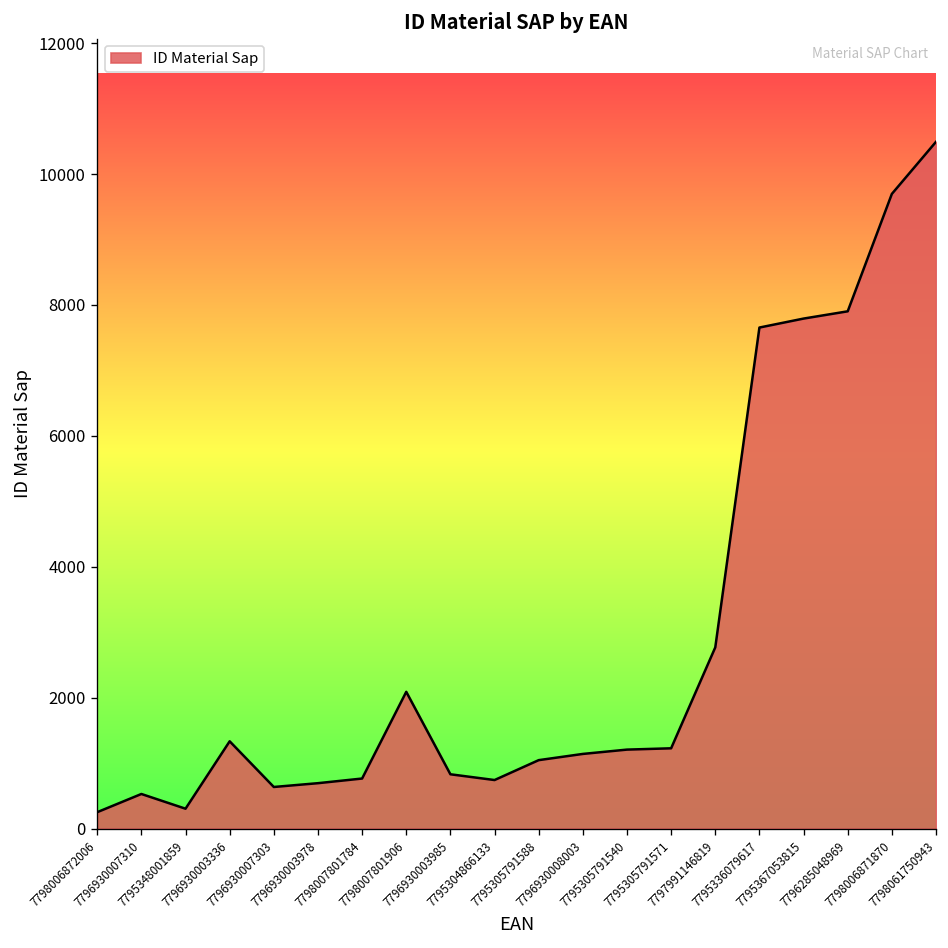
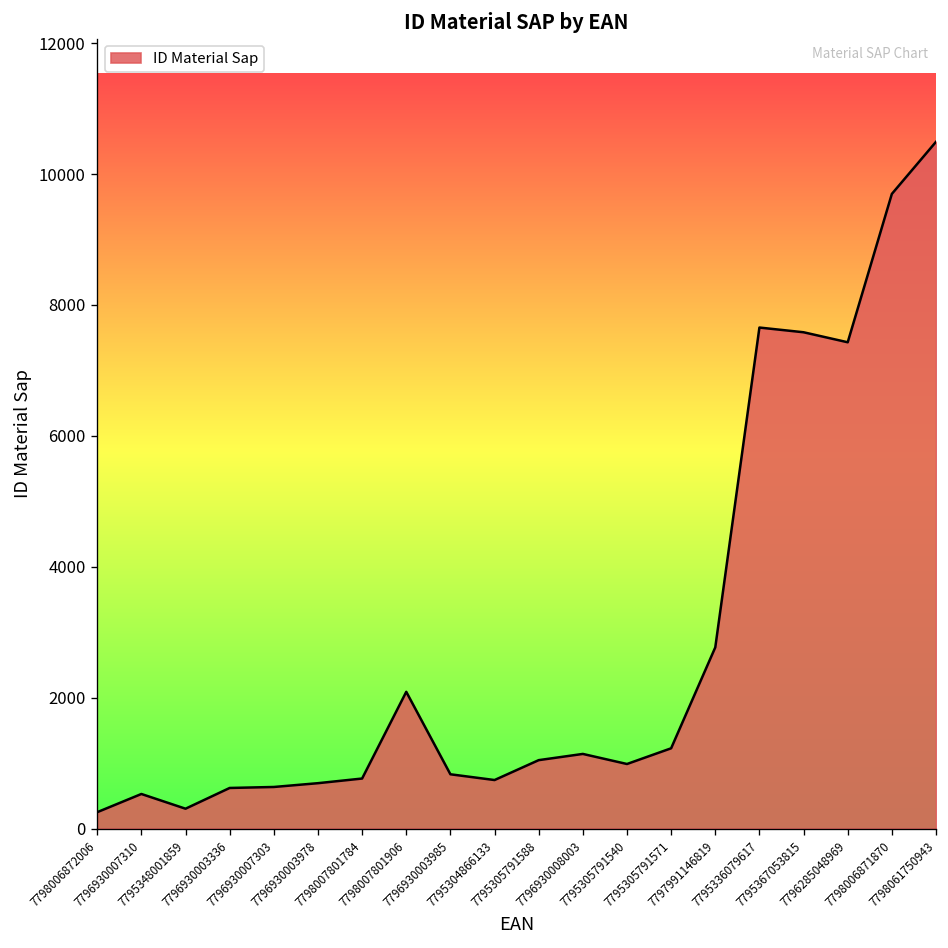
7796930003336: 1300 -> 600
7795305791540: 1200 -> 1000
7795367053815: 7800 -> 7600
7796285048969: 7900 -> 7400
